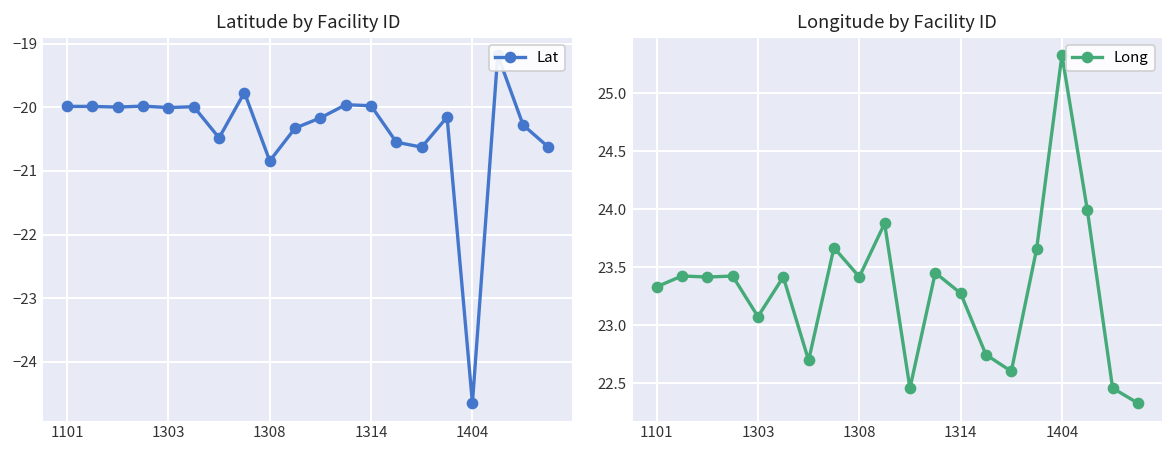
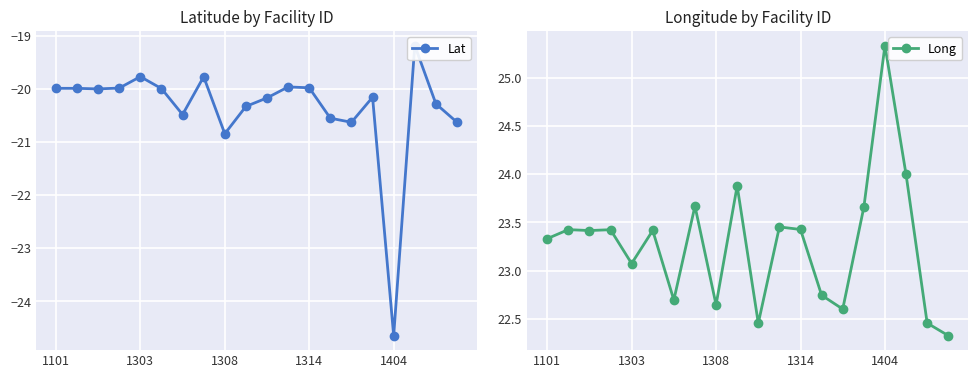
Latitude by Facility ID, 1303: -20.0 -> -19.8
Longitude by Facility ID, 1308: 23.4 -> 22.6
Longitude by Facility ID, 1314: 23.3 -> 23.4
